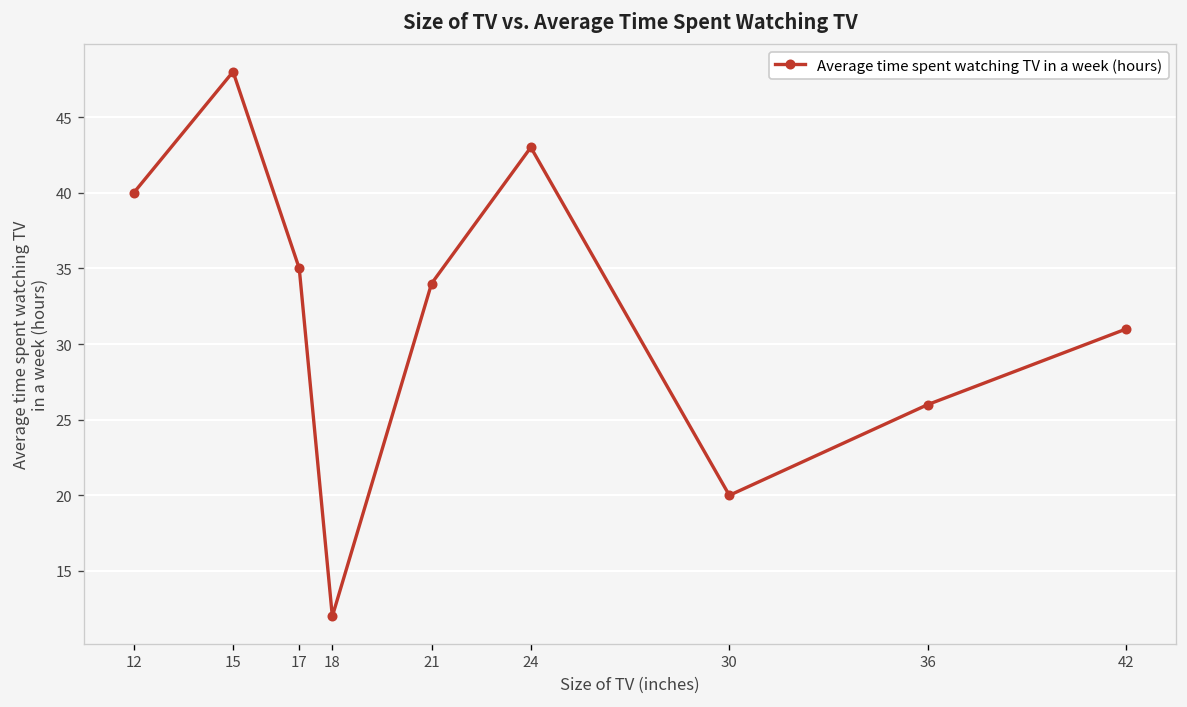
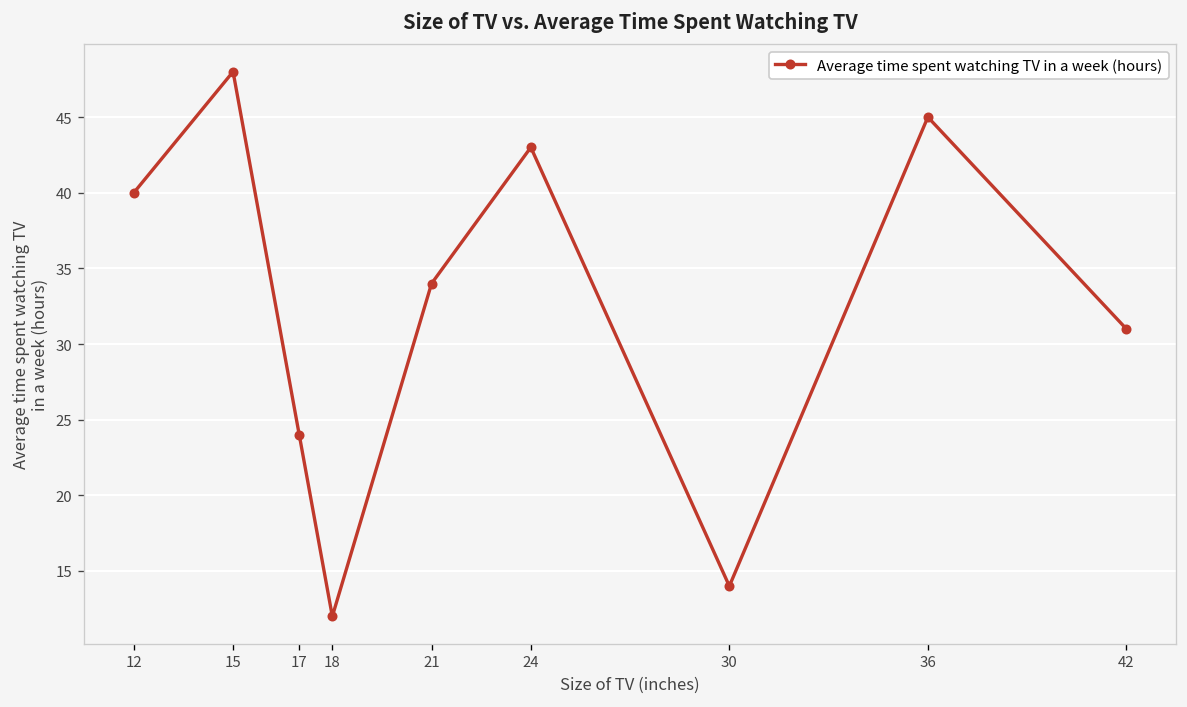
17: 35 -> 24
30: 20 -> 14
36: 26 -> 45
